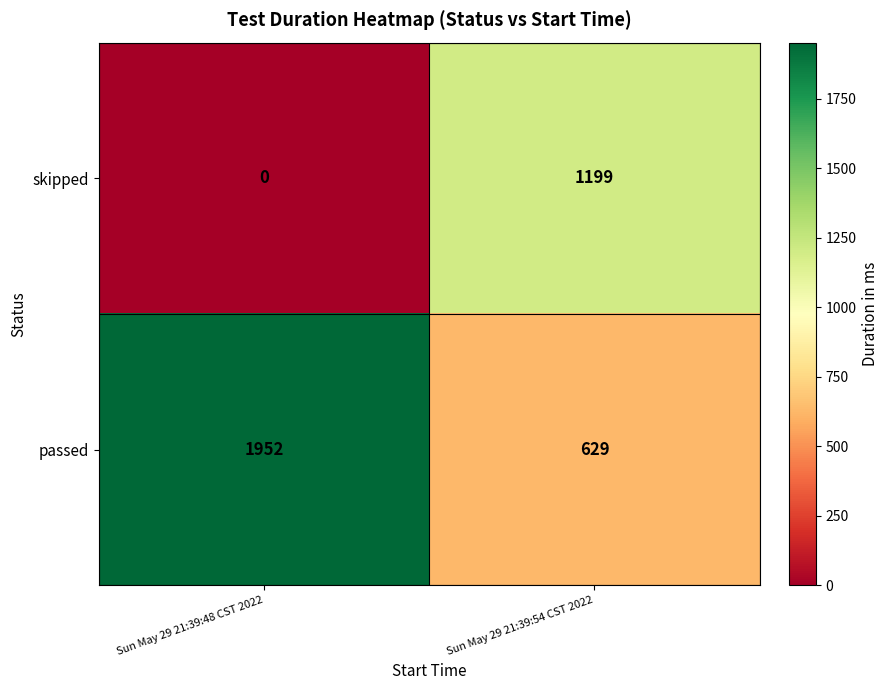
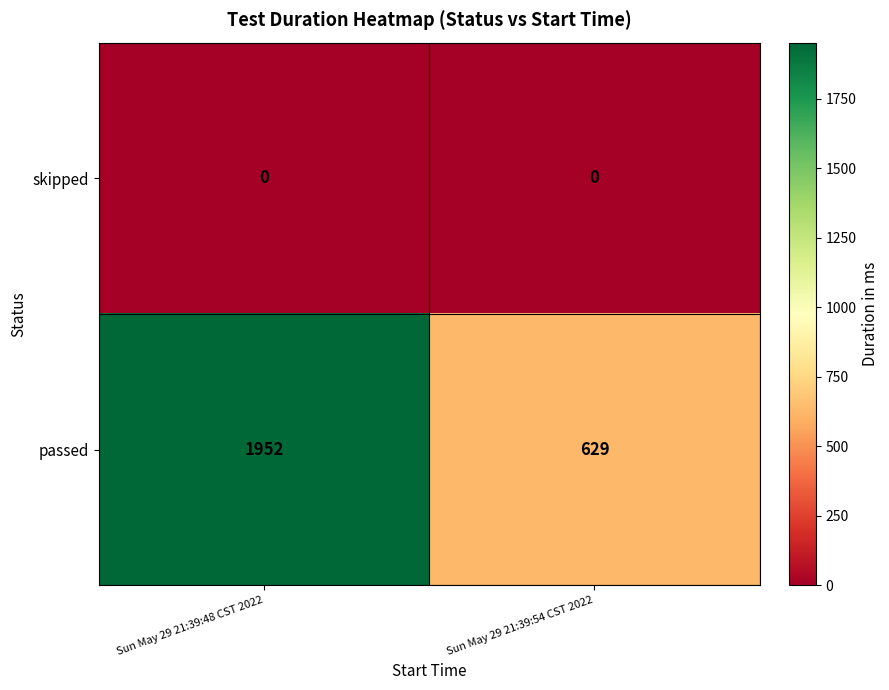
skipped, Sun May 29 21:39:54 CST 2022: 1199 -> 0
